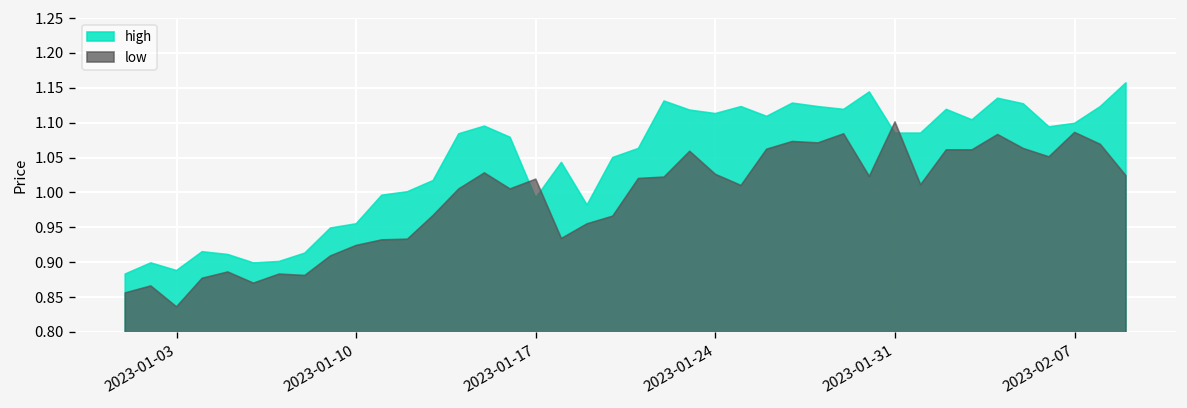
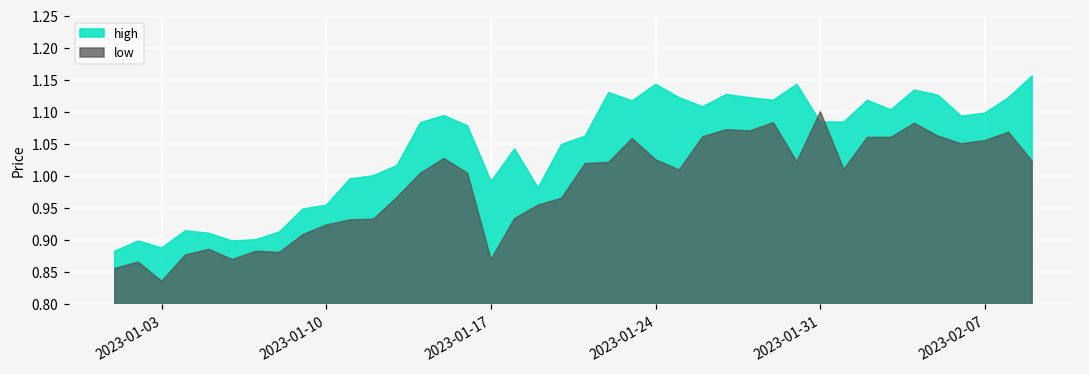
low, 2023-01-17: 1.02 -> 0.87
high, 2023-01-24: 1.11 -> 1.14
low, 2023-02-07: 1.09 -> 1.06
